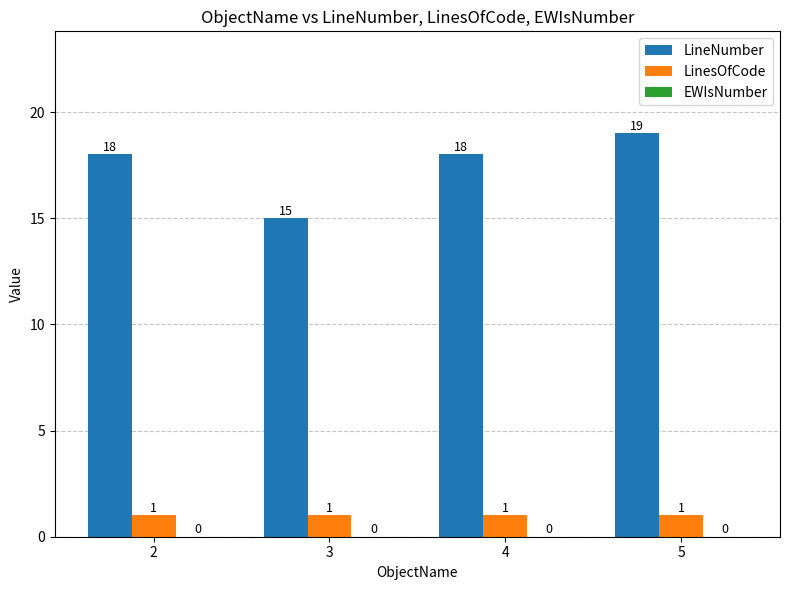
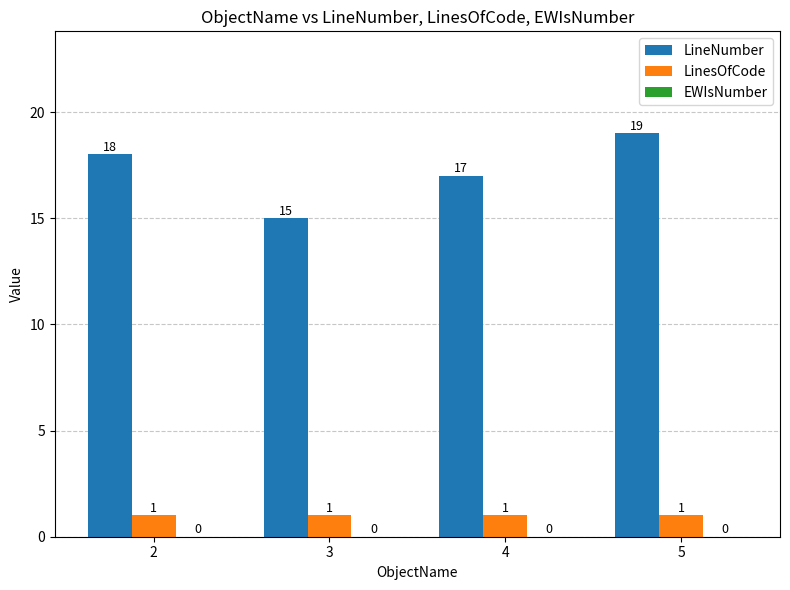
LineNumber, 4: 18 -> 17
